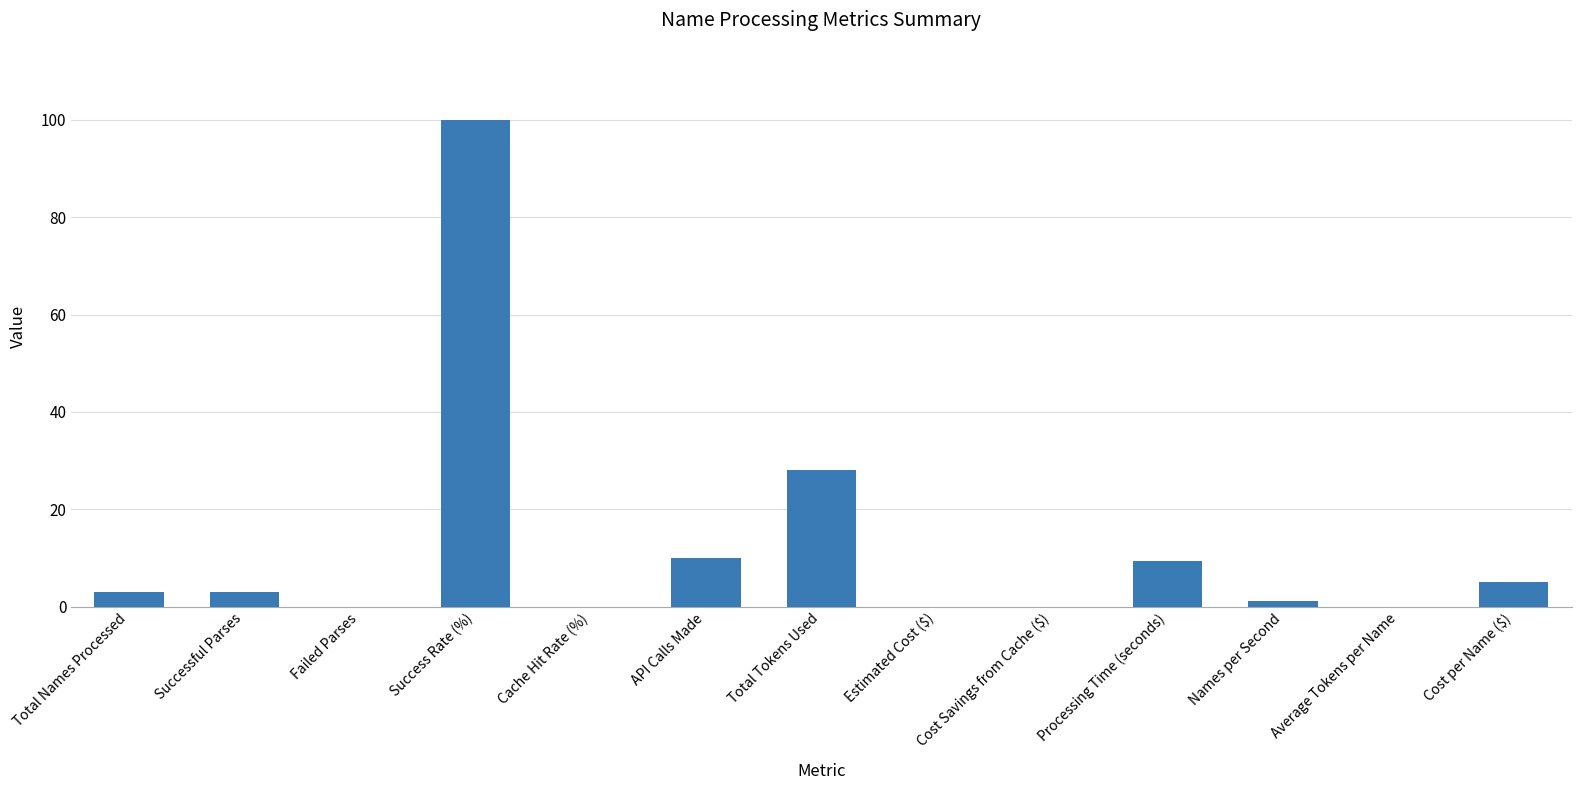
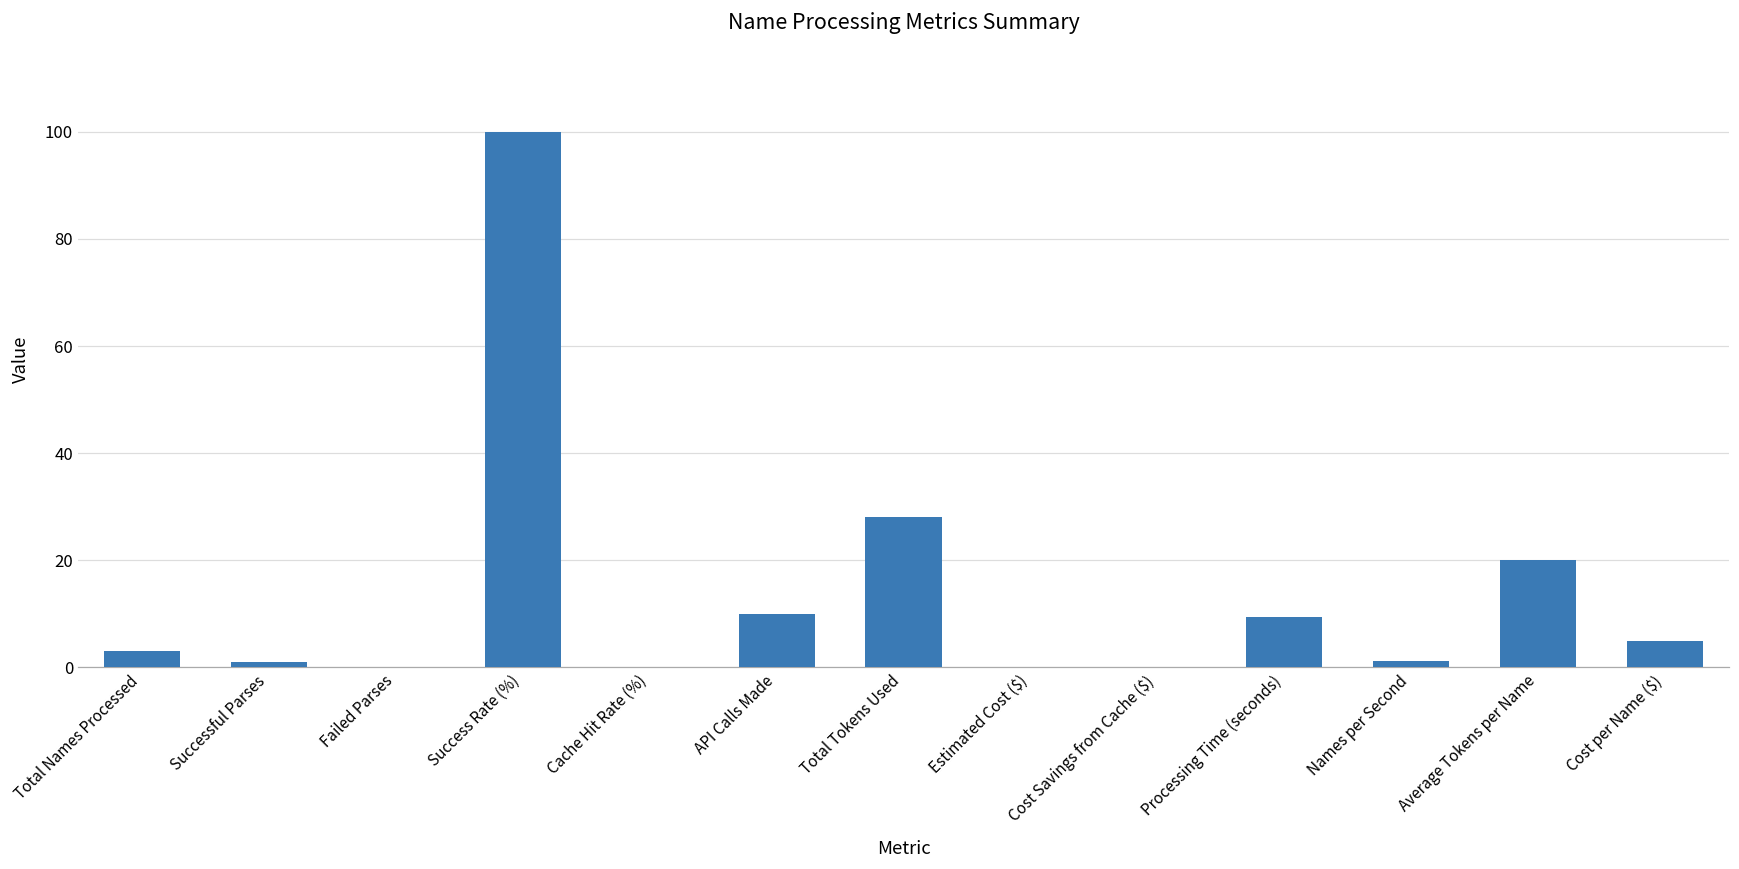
Successful Parses: 3 -> 1
Average Tokens per Name: 0 -> 20
